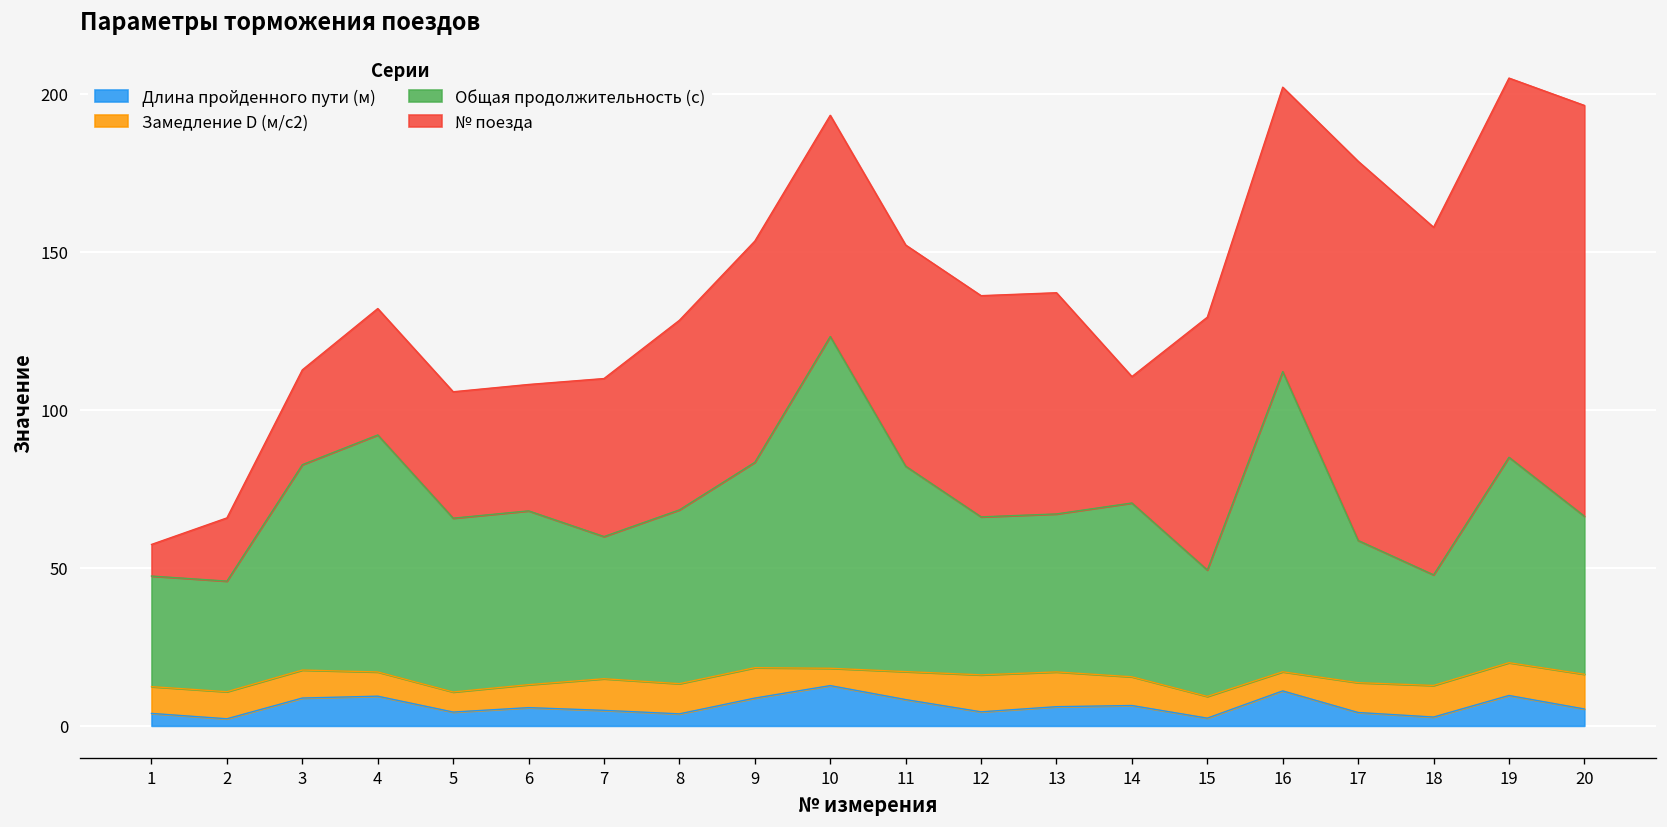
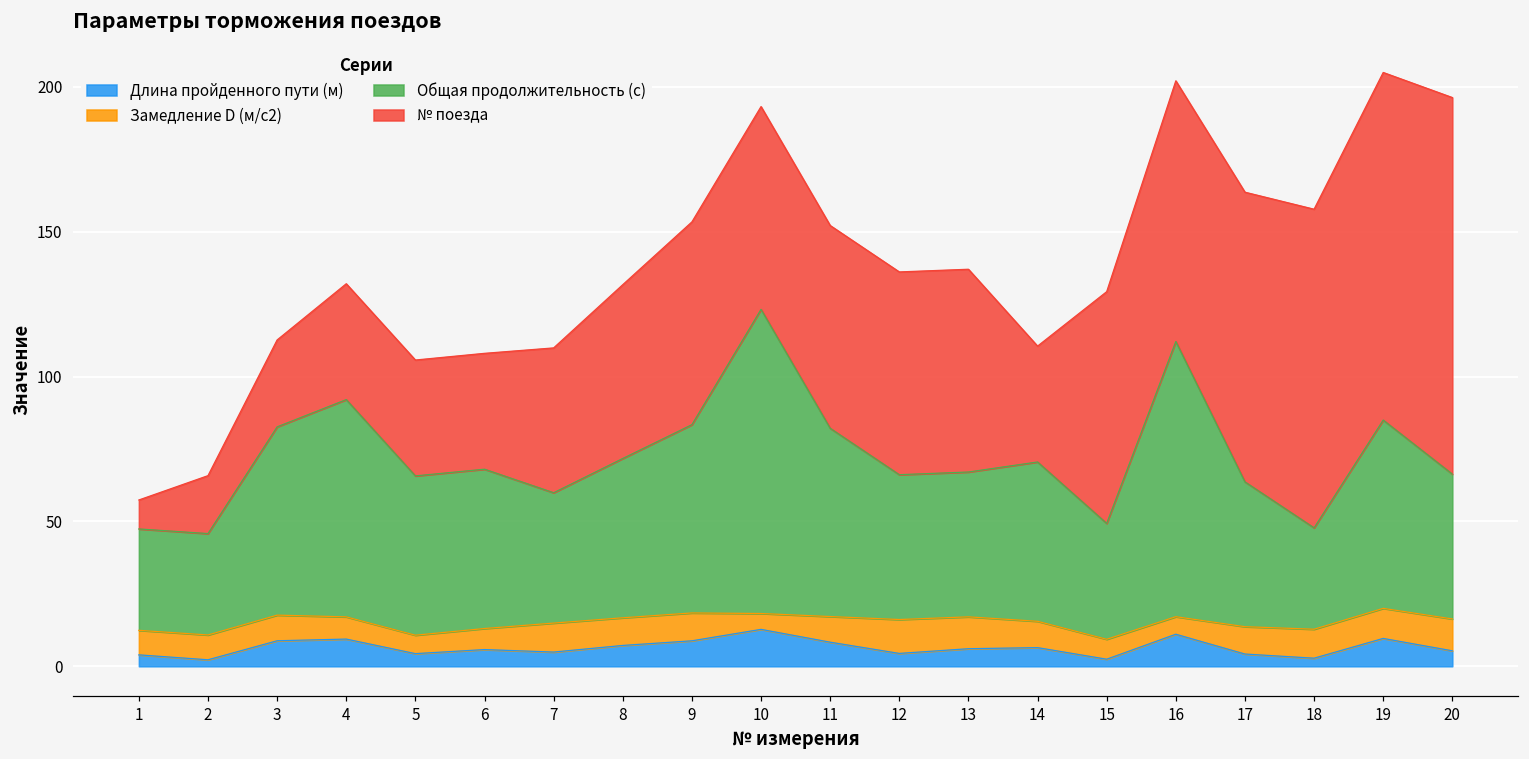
Длина пройденного пути (м), 8: 4 -> 7
Общая продолжительность (с), 17: 45 -> 50
№ поезда, 17: 120 -> 100
